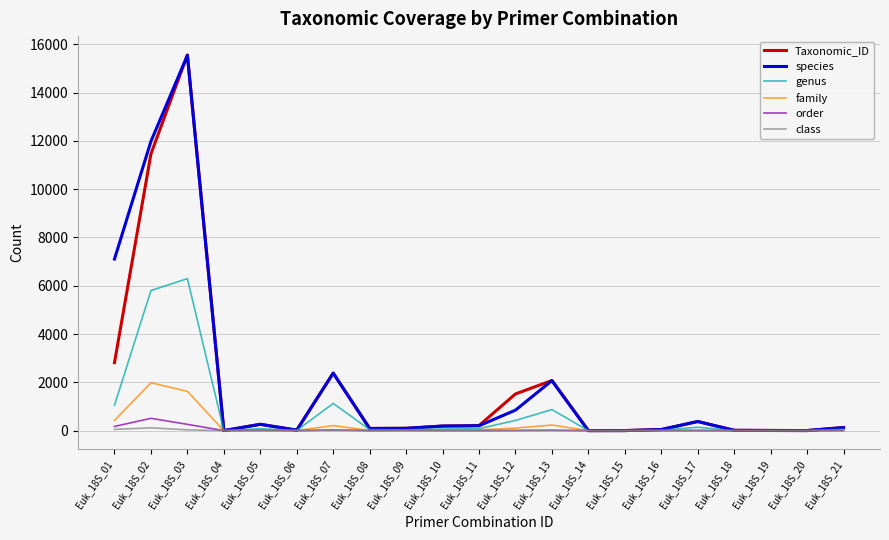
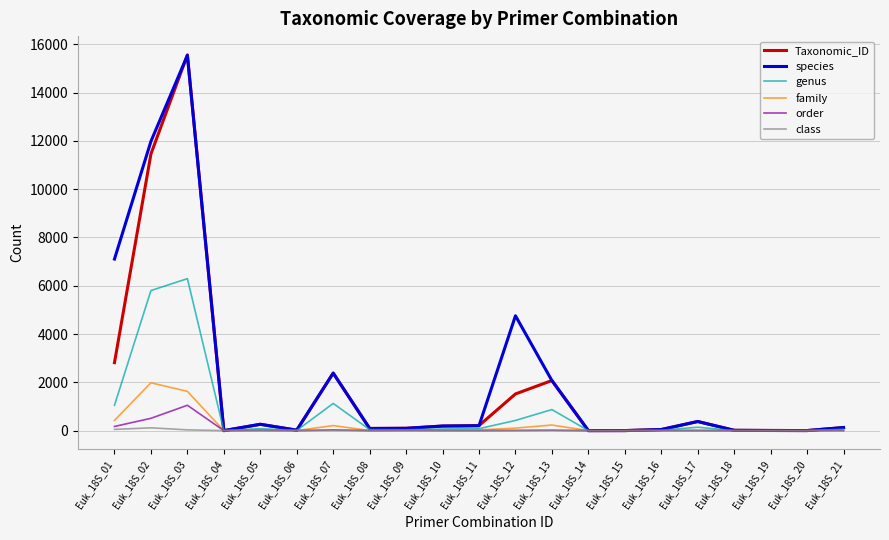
order, Euk_18S_03: 300 -> 1100
species, Euk_18S_12: 800 -> 4800
